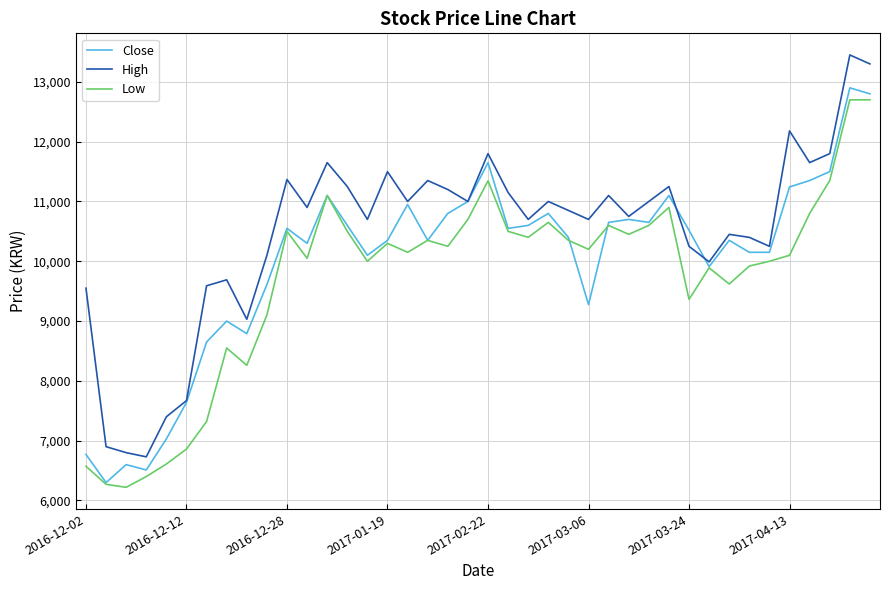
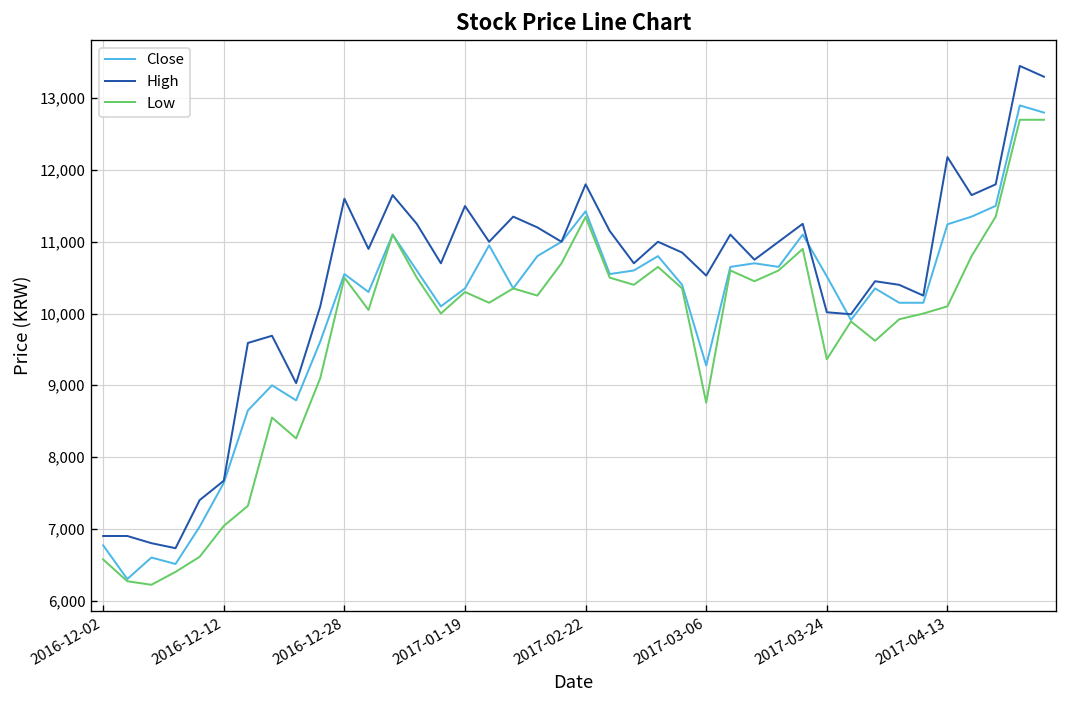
High, 2016-12-02: 9,600 -> 6,900
Low, 2016-12-12: 6,900 -> 7,000
High, 2016-12-28: 11,400 -> 11,600
Close, 2017-02-22: 11,700 -> 11,400
High, 2017-03-06: 10,700 -> 10,500
Low, 2017-03-06: 10,200 -> 8,800
High, 2017-03-24: 10,300 -> 10,000
